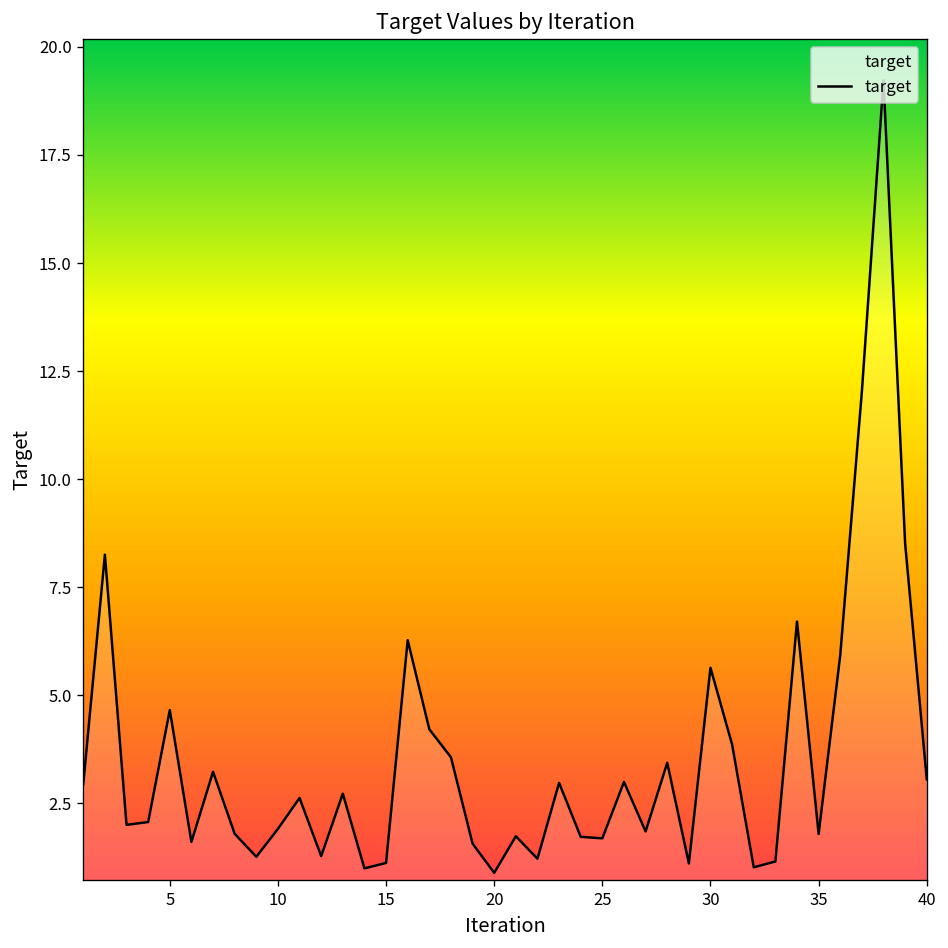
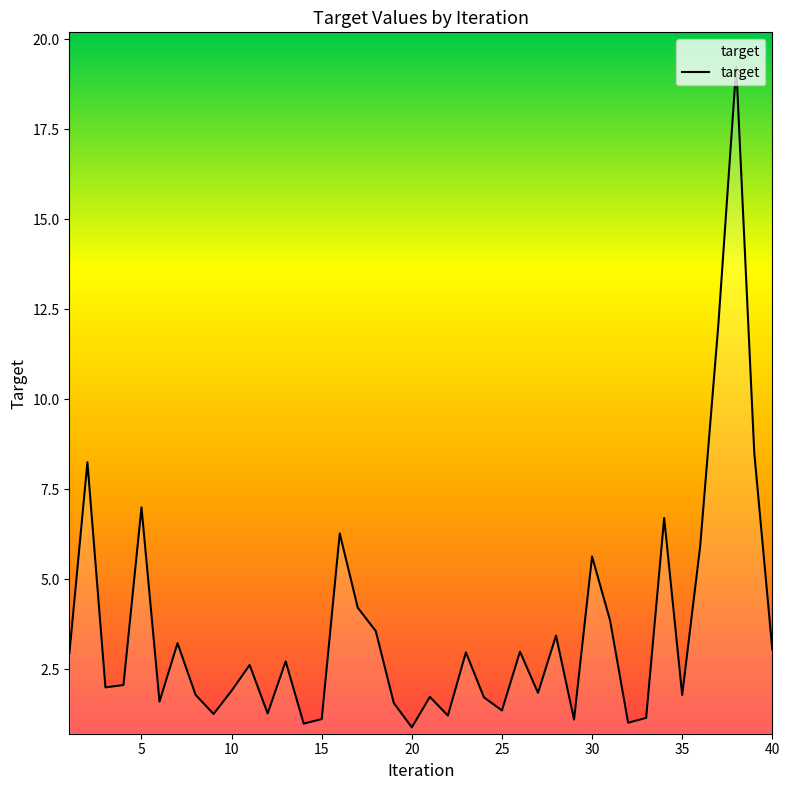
5: 4.7 -> 7.0
25: 1.7 -> 1.4
